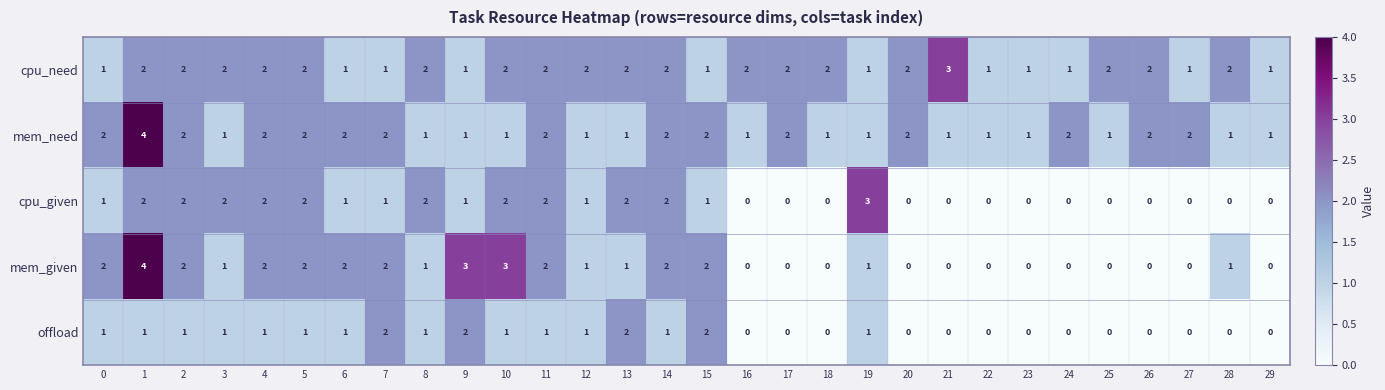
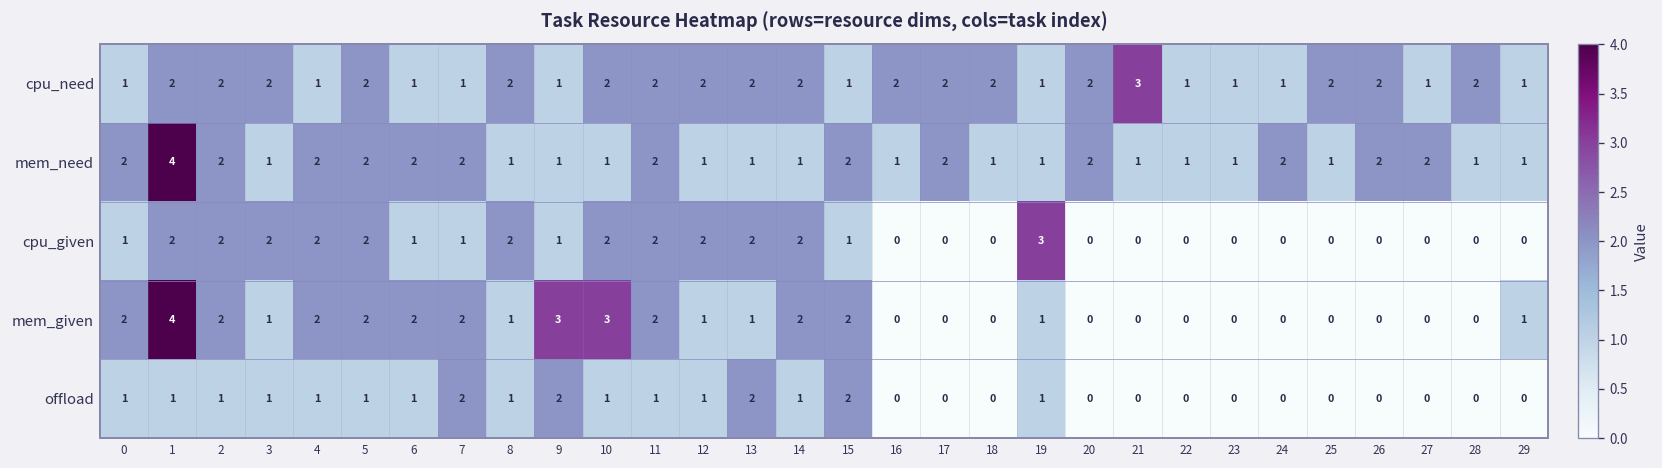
cpu_need, 4: 2 -> 1
mem_need, 14: 2 -> 1
cpu_given, 12: 1 -> 2
mem_given, 28: 1 -> 0
mem_given, 29: 0 -> 1
